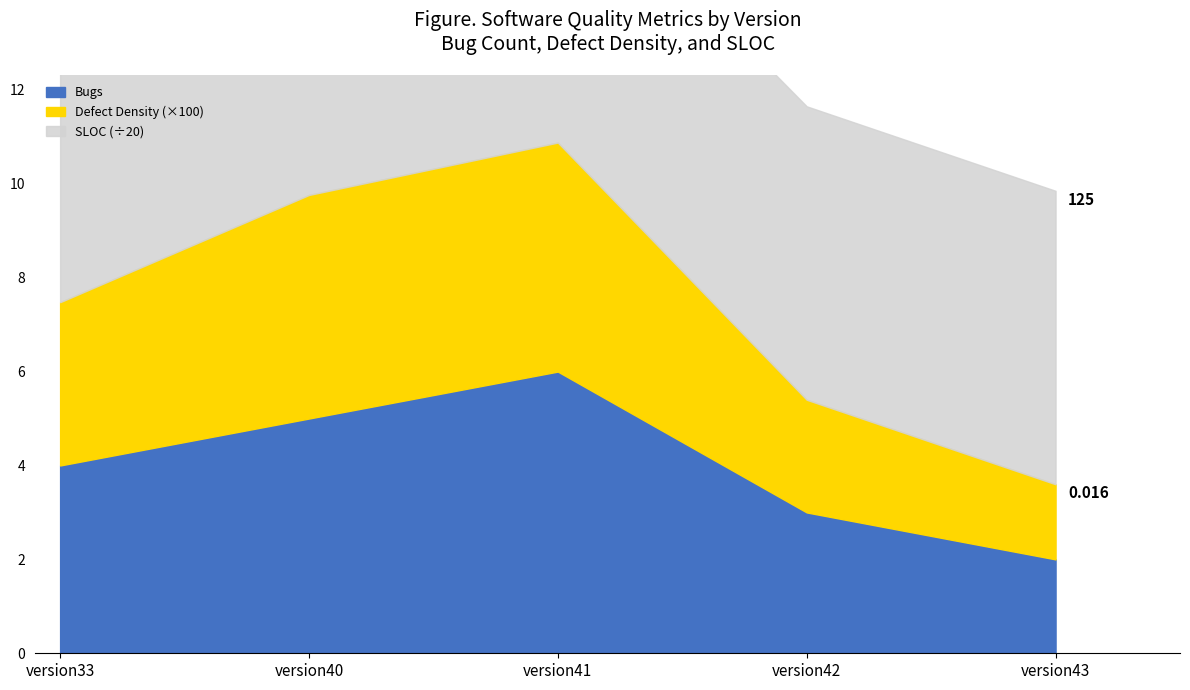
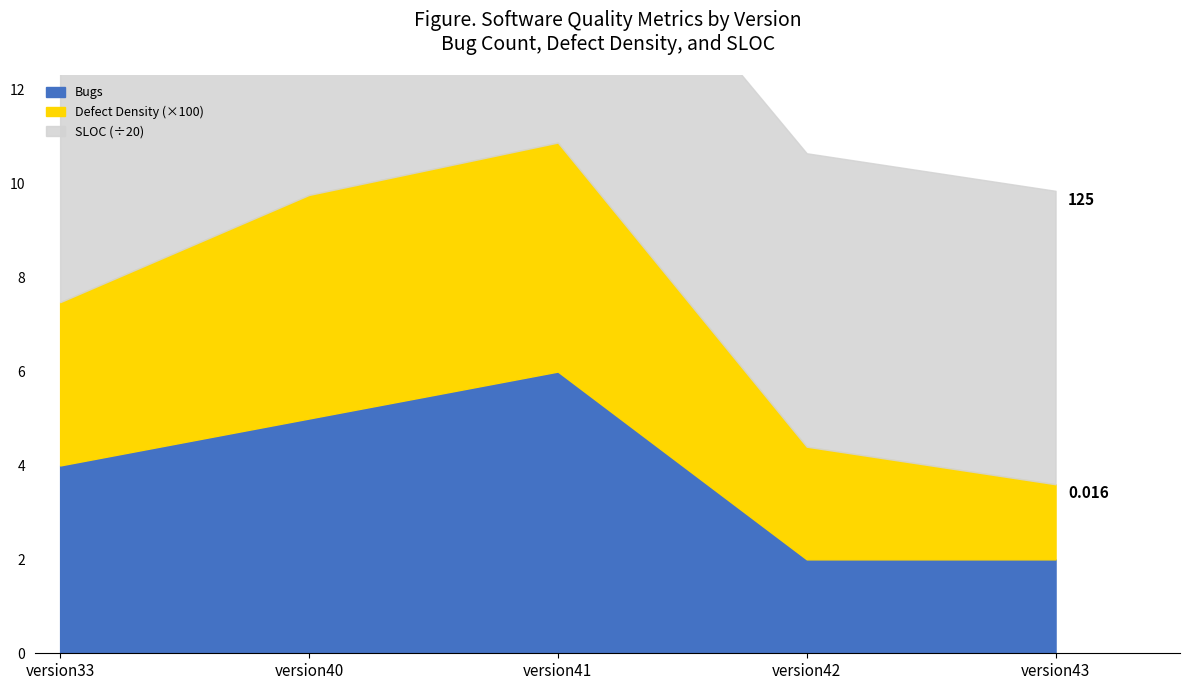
Bugs, version42: 3 -> 2
